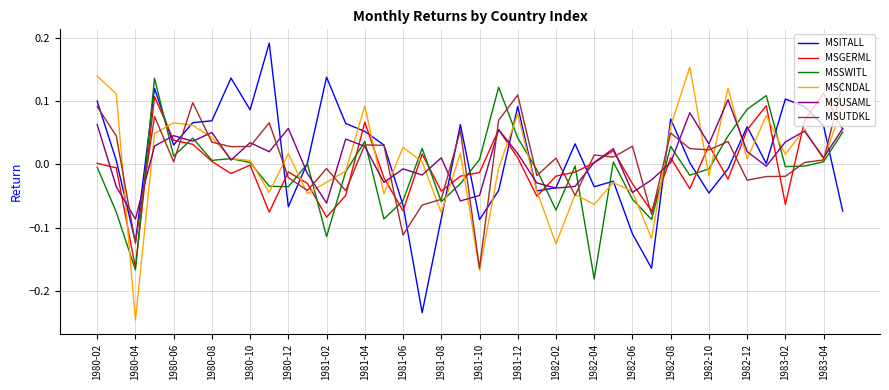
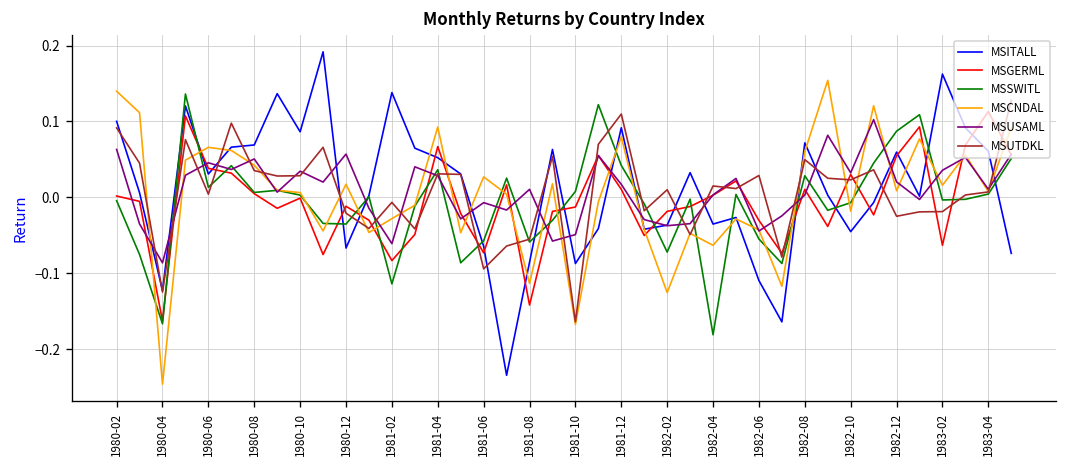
MSUTDKL, 1981-06: -0.11 -> -0.09
MSGERML, 1981-08: -0.04 -> -0.14
MSCNDAL, 1981-08: -0.08 -> -0.11
MSITALL, 1983-02: 0.10 -> 0.16
